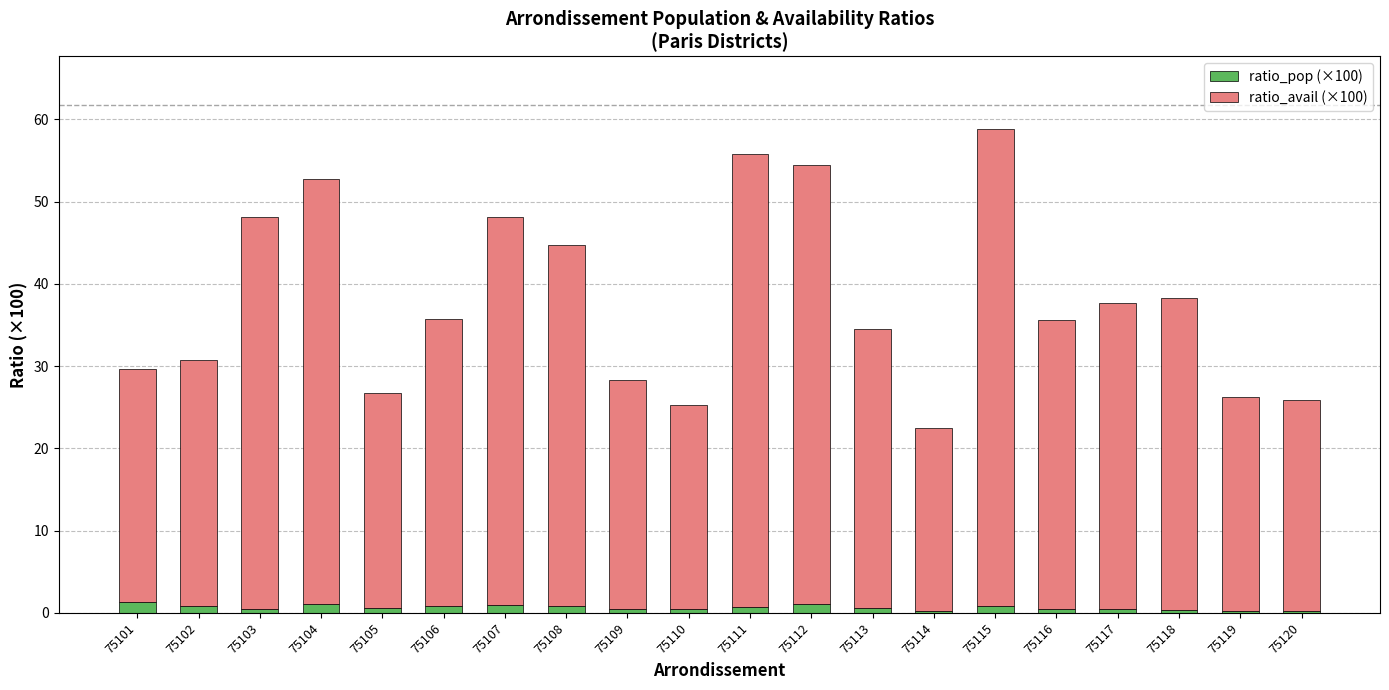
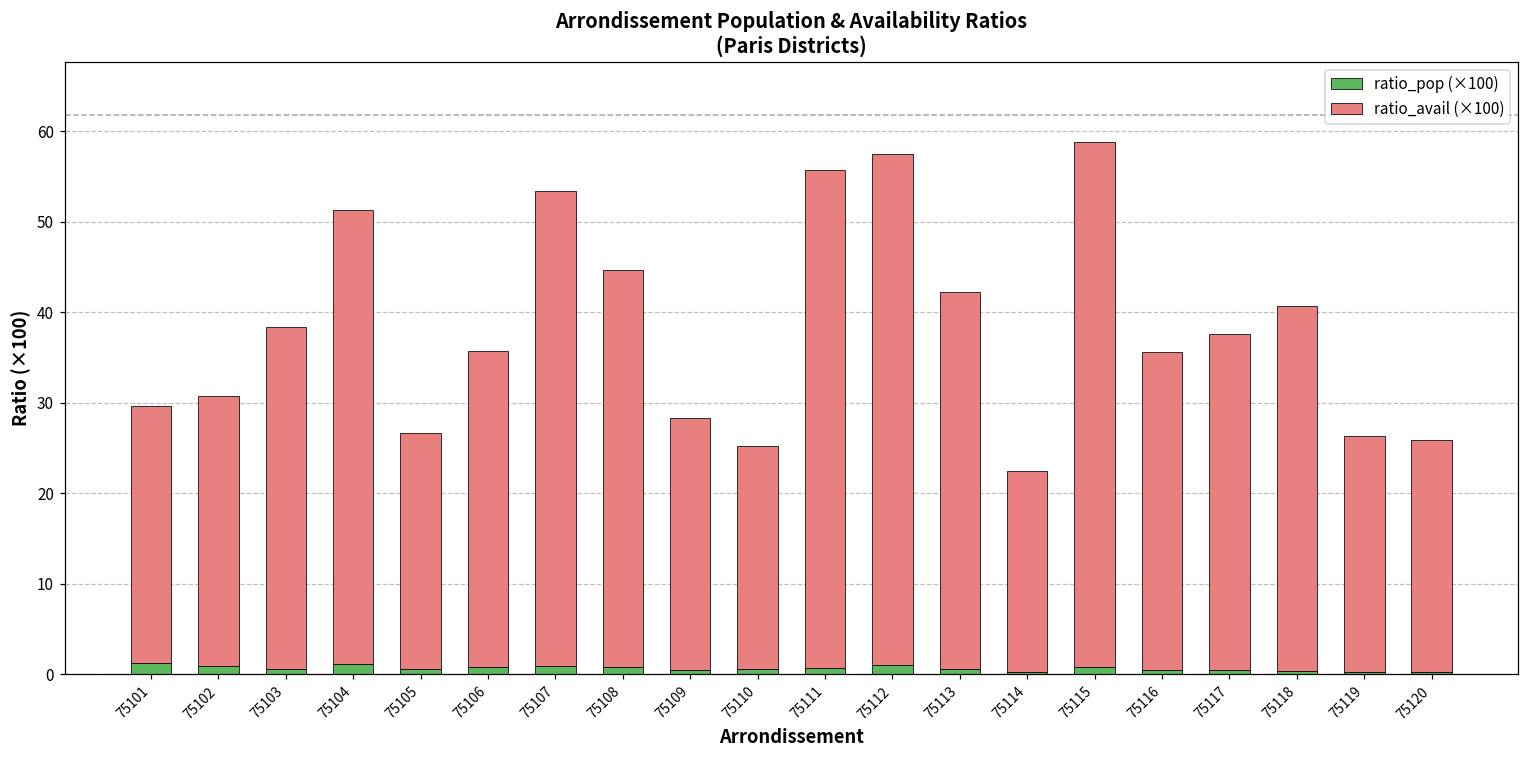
ratio_avail (×100), 75103: 48 -> 38
ratio_avail (×100), 75104: 52 -> 50
ratio_avail (×100), 75107: 47 -> 52
ratio_avail (×100), 75112: 53 -> 57
ratio_avail (×100), 75113: 34 -> 42
ratio_avail (×100), 75118: 38 -> 40
